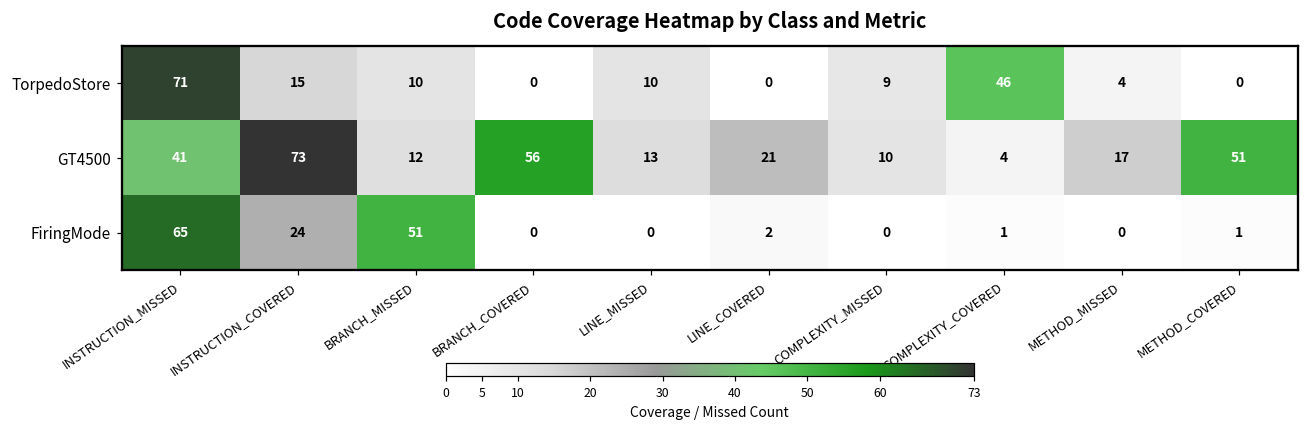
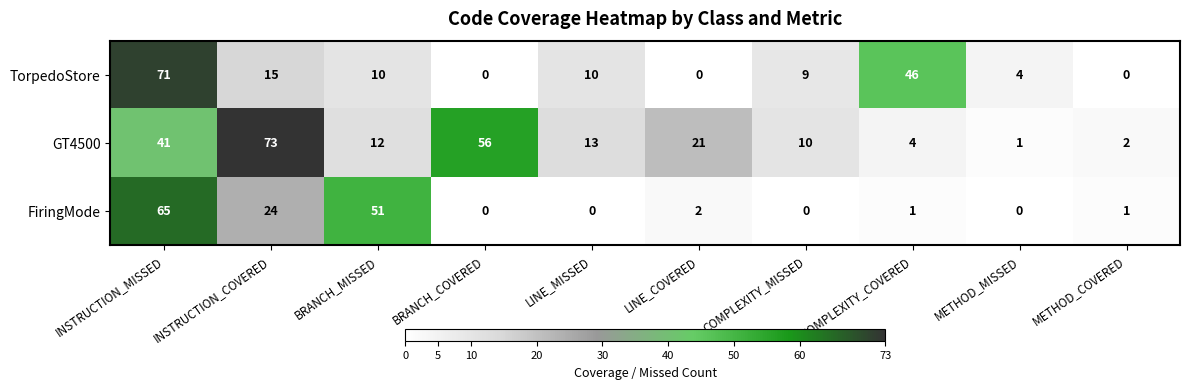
GT4500, METHOD_MISSED: 17 -> 1
GT4500, METHOD_COVERED: 51 -> 2
